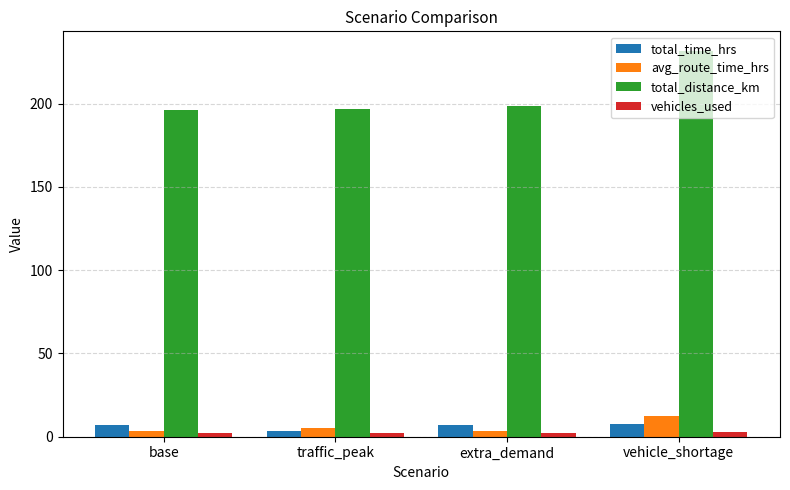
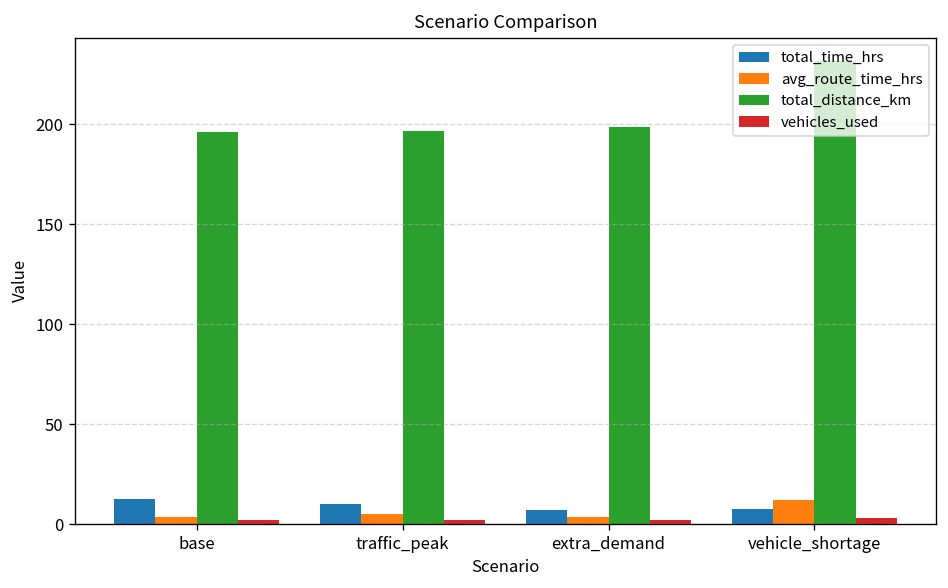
total_time_hrs, base: 7 -> 13
total_time_hrs, traffic_peak: 4 -> 10
